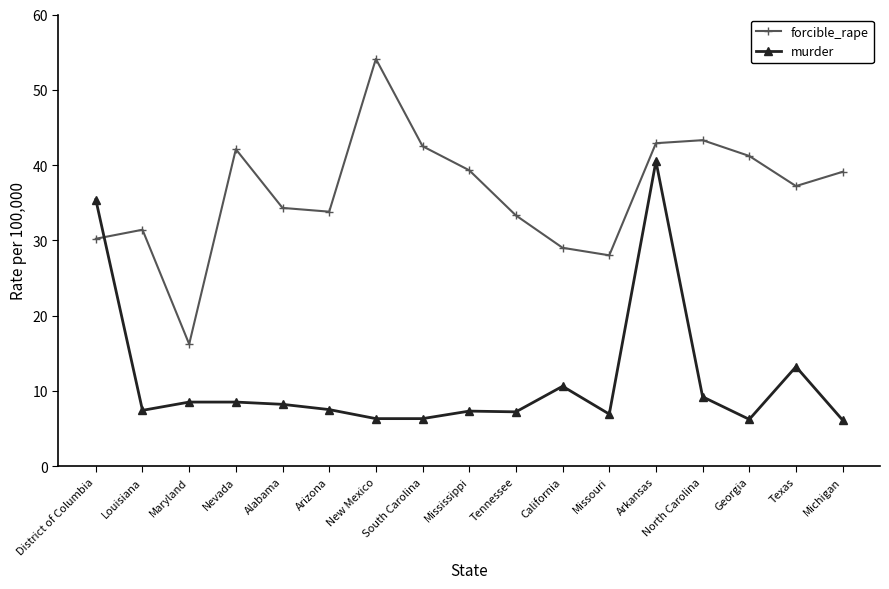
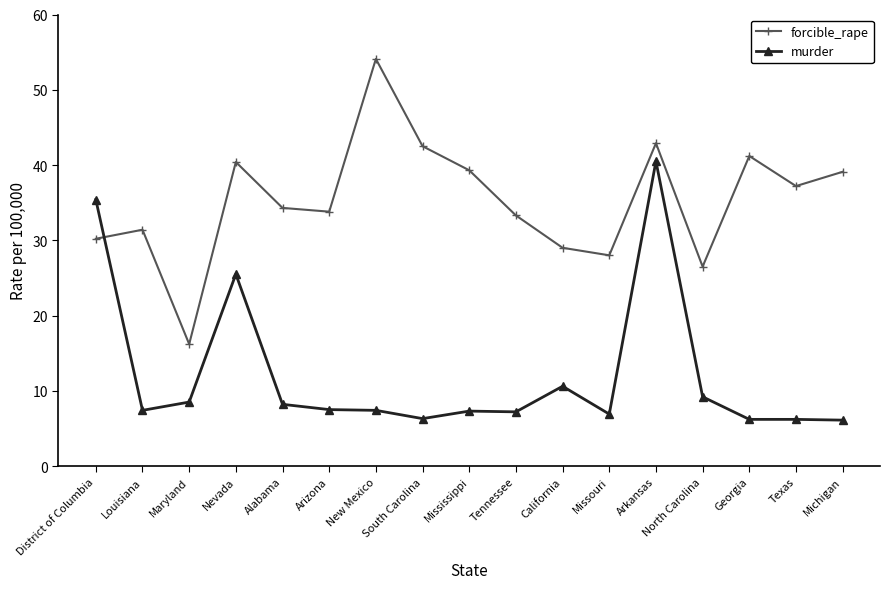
forcible_rape, Nevada: 42 -> 40
murder, Nevada: 9 -> 26
murder, New Mexico: 6 -> 7
forcible_rape, North Carolina: 43 -> 27
murder, Texas: 13 -> 6
